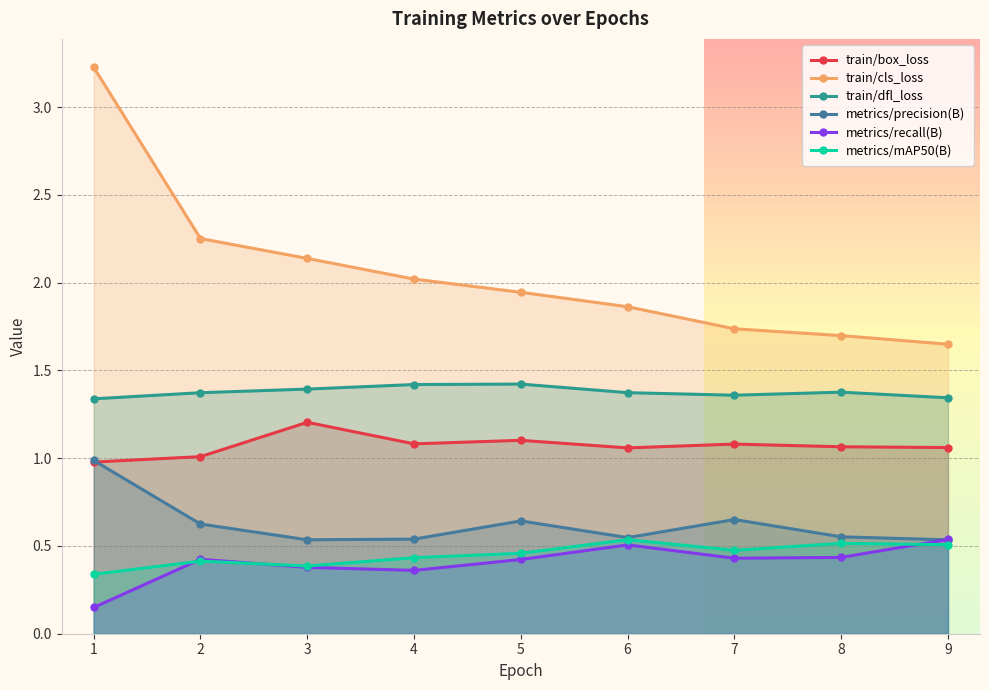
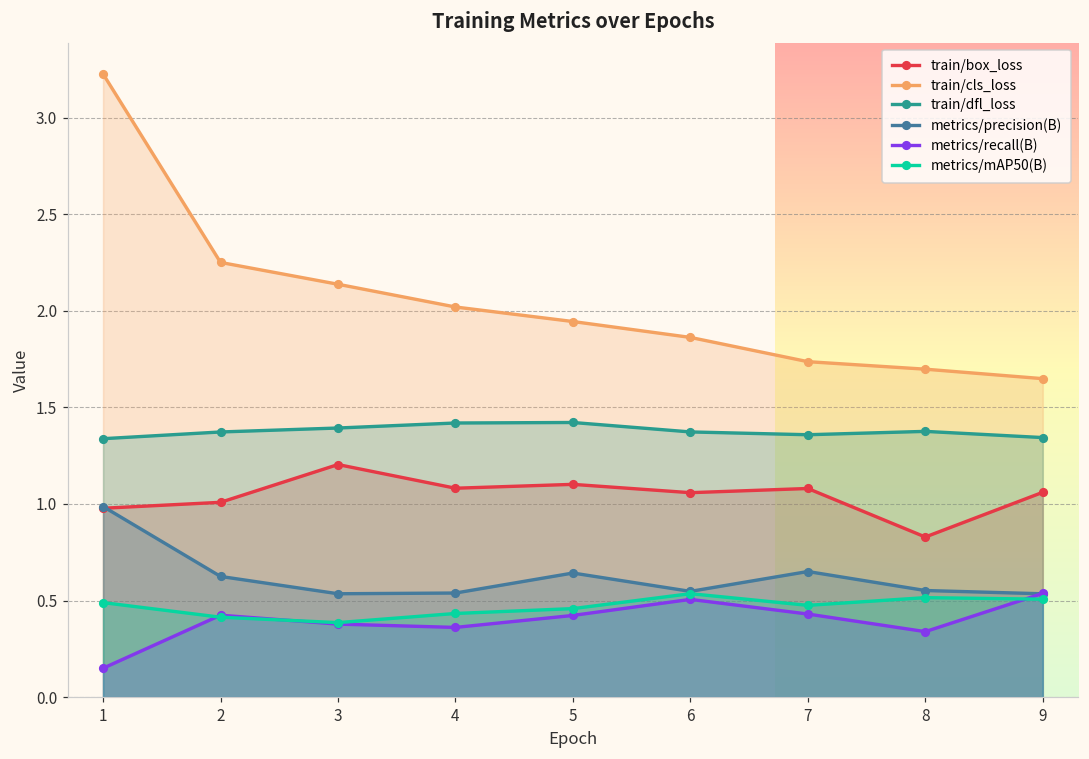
metrics/mAP50(B), 1: 0.34 -> 0.49
train/box_loss, 8: 1.07 -> 0.83
metrics/recall(B), 8: 0.43 -> 0.34
